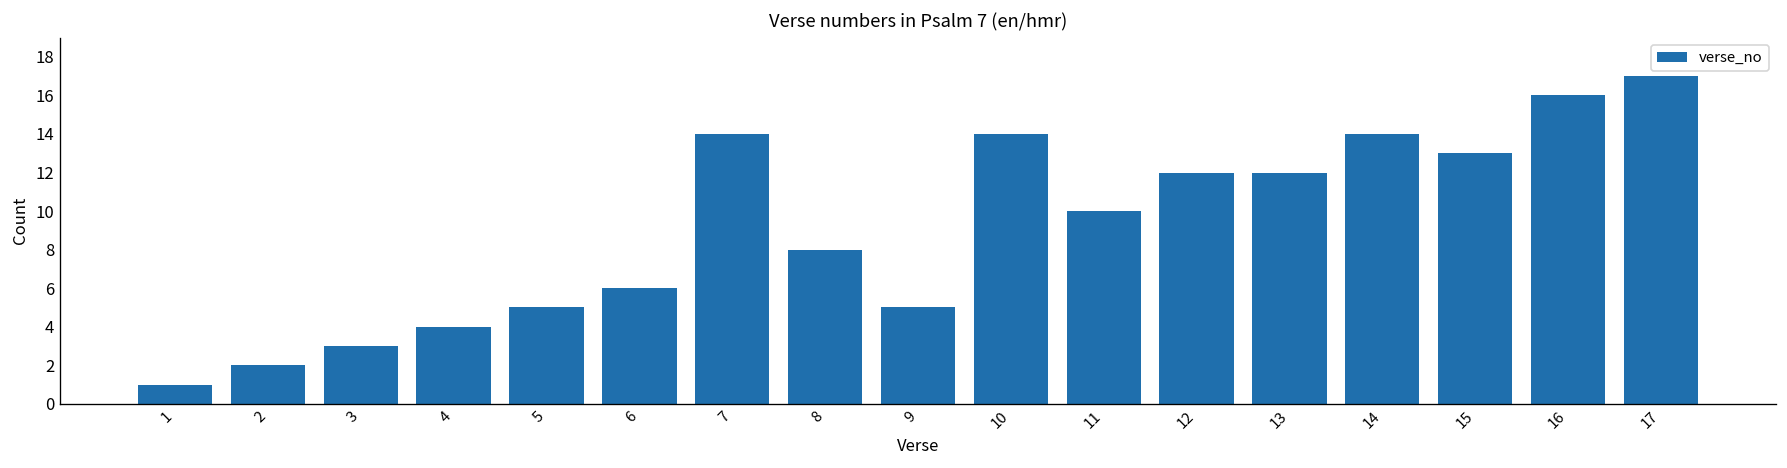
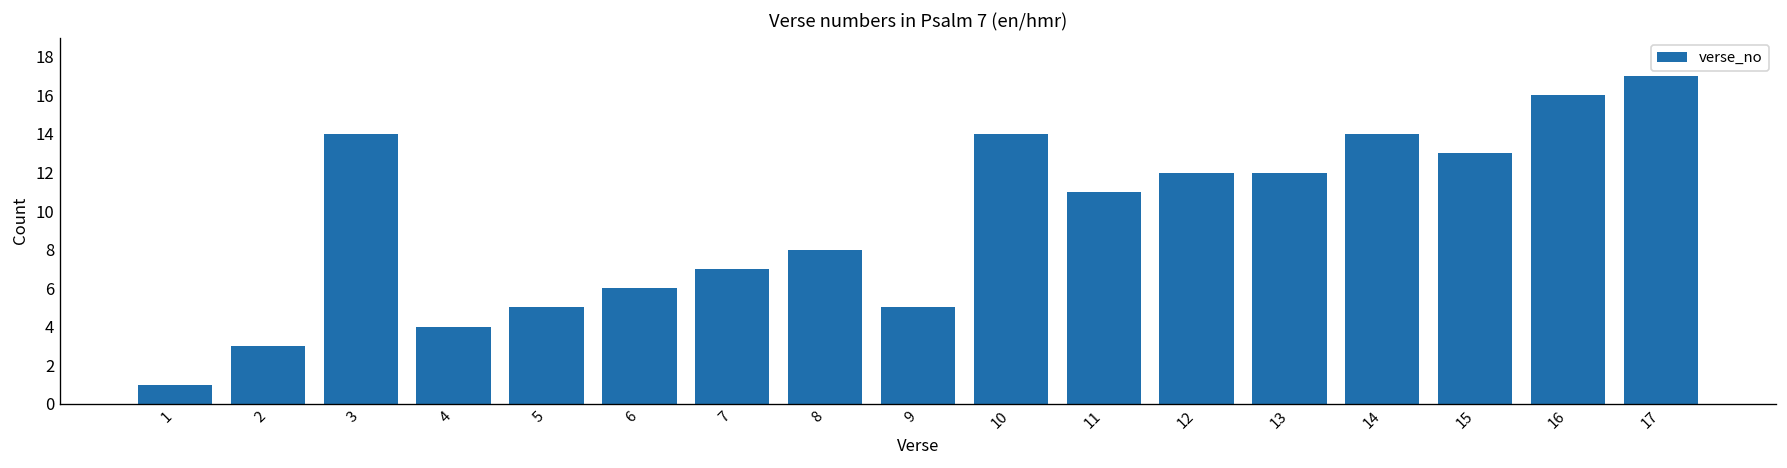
2: 2 -> 3
3: 3 -> 14
7: 14 -> 7
11: 10 -> 11
